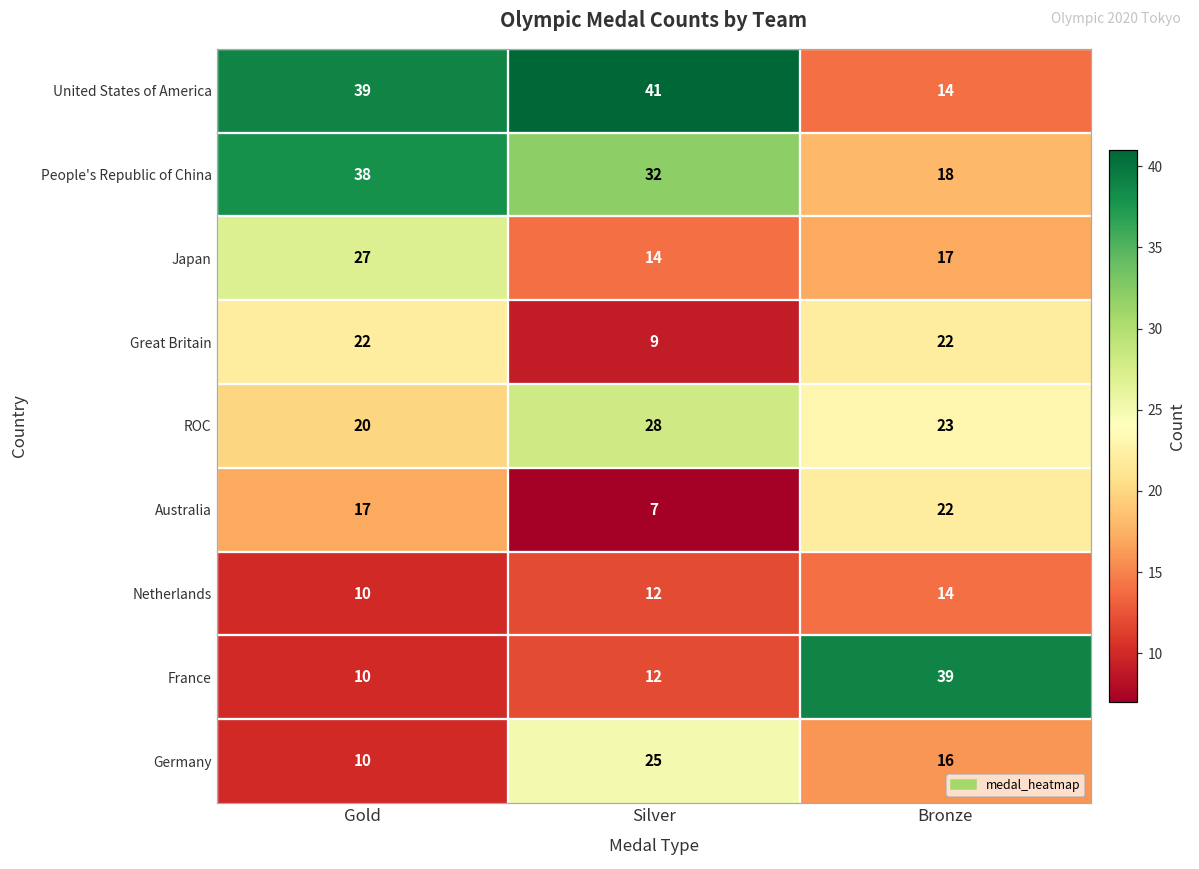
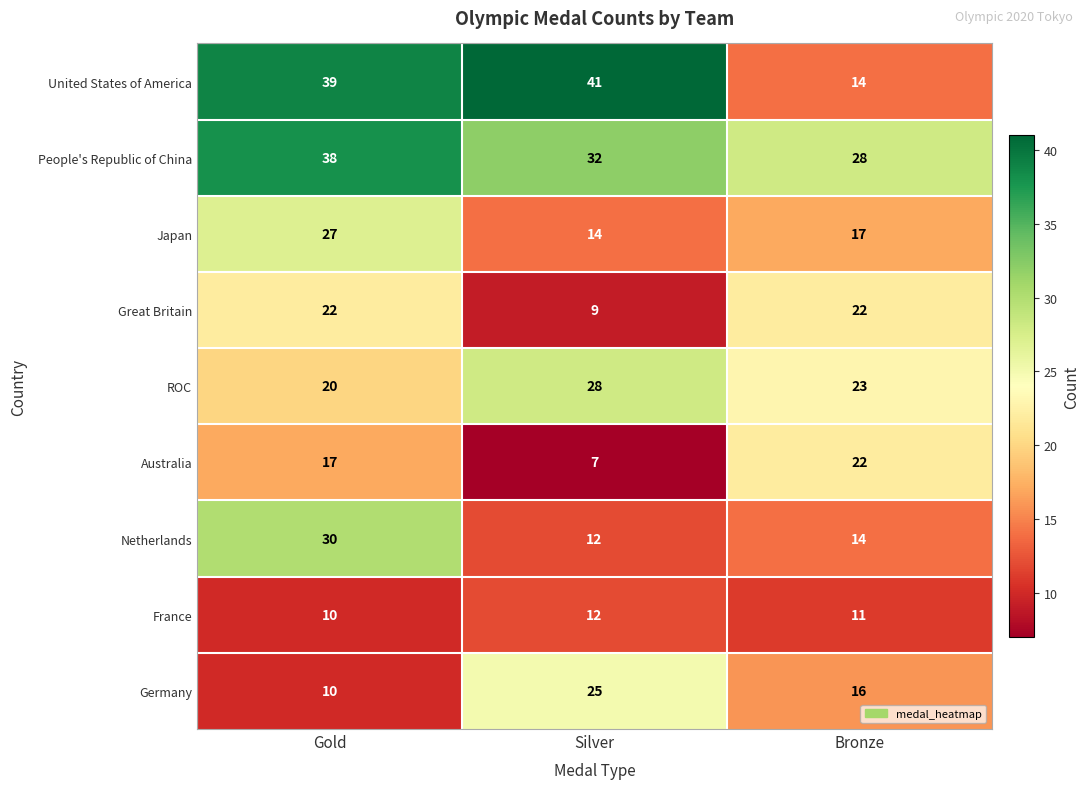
People's Republic of China, Bronze: 18 -> 28
Netherlands, Gold: 10 -> 30
France, Bronze: 39 -> 11
